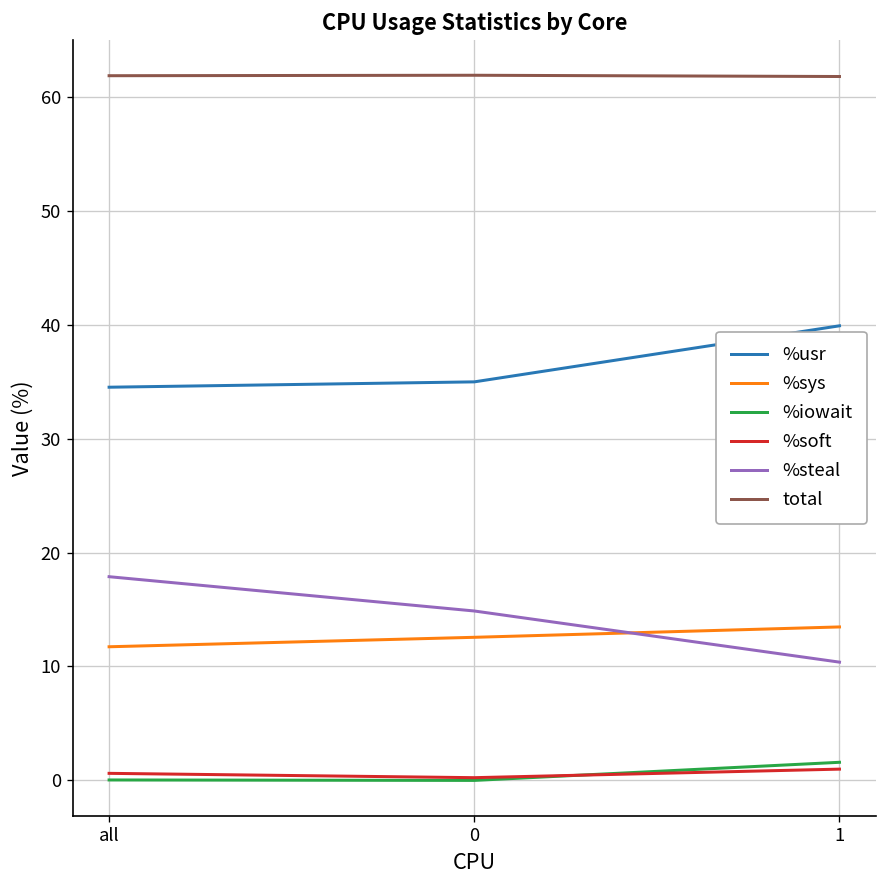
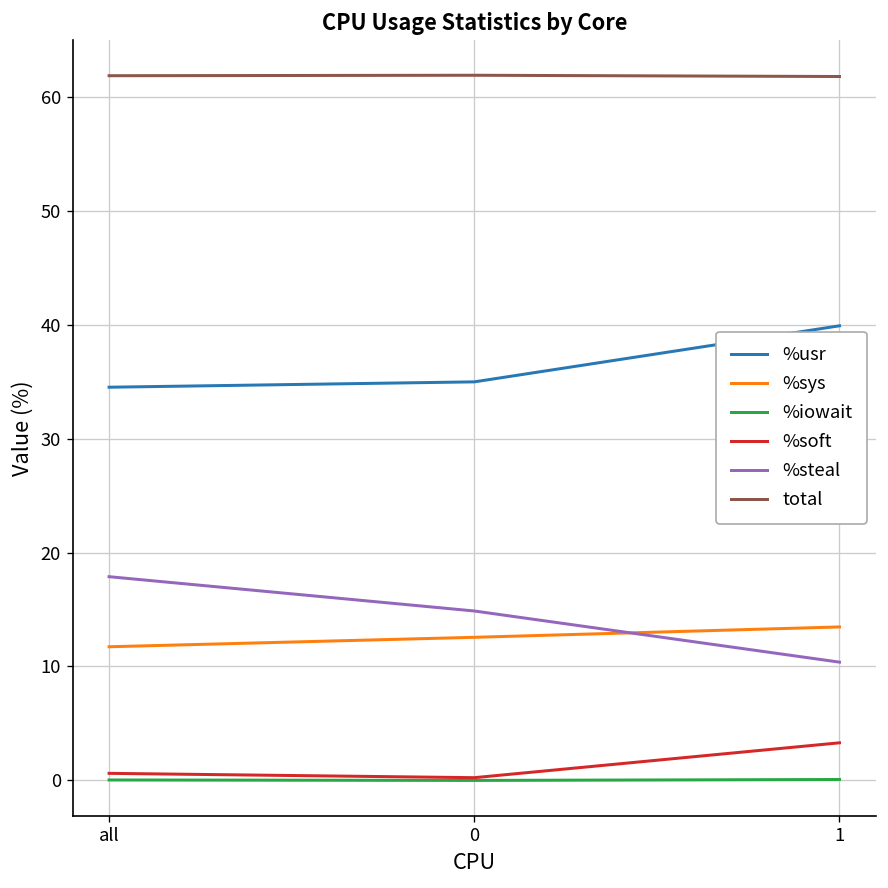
%iowait, 1: 2 -> 0
%soft, 1: 1 -> 3
